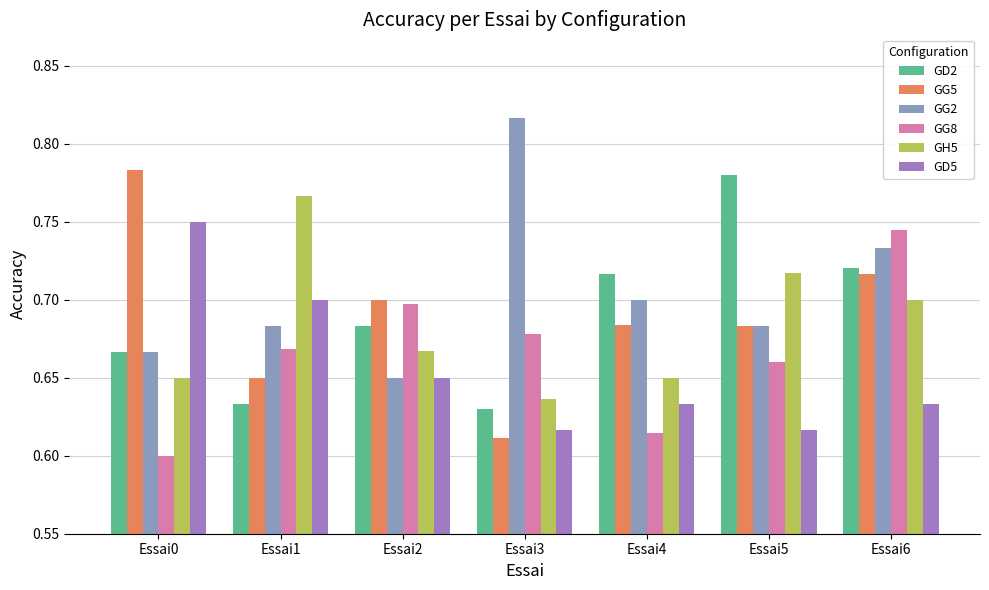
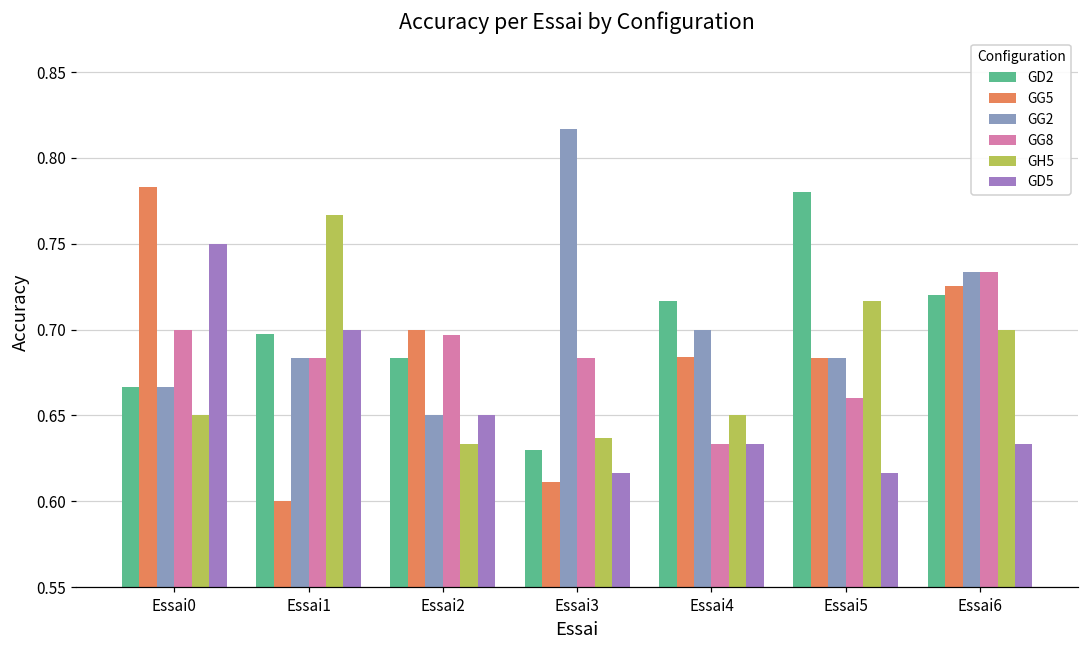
GG8, Essai0: 0.6 -> 0.7
GD2, Essai1: 0.633 -> 0.697
GG5, Essai1: 0.65 -> 0.60
GG8, Essai1: 0.669 -> 0.683
GH5, Essai2: 0.667 -> 0.633
GG8, Essai3: 0.678 -> 0.683
GG8, Essai4: 0.615 -> 0.633
GG5, Essai6: 0.717 -> 0.725
GG8, Essai6: 0.745 -> 0.733
